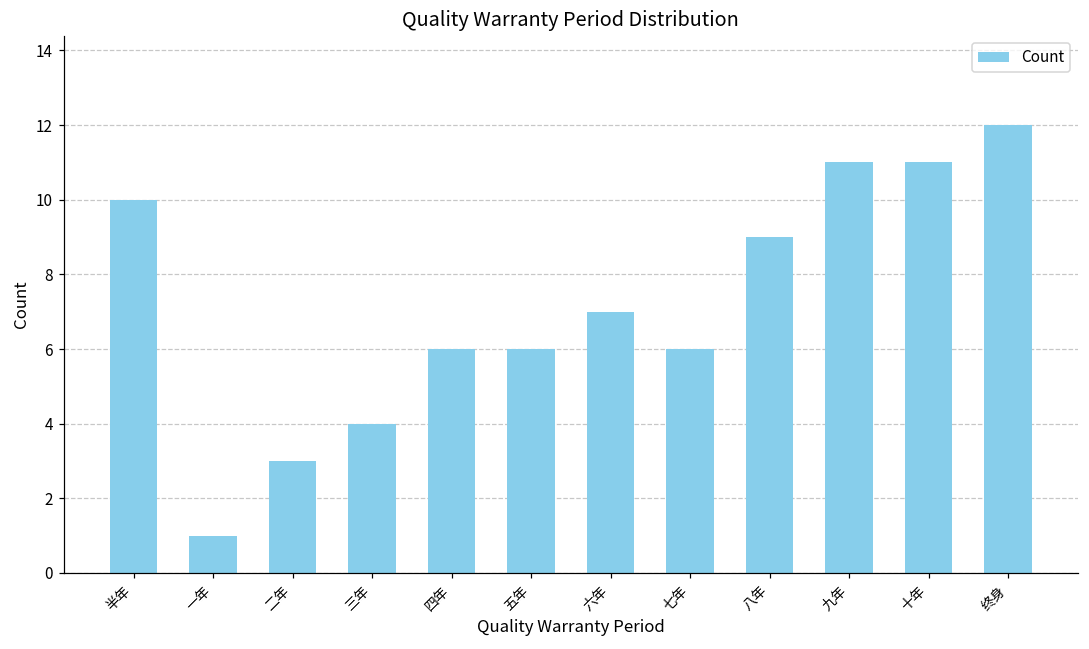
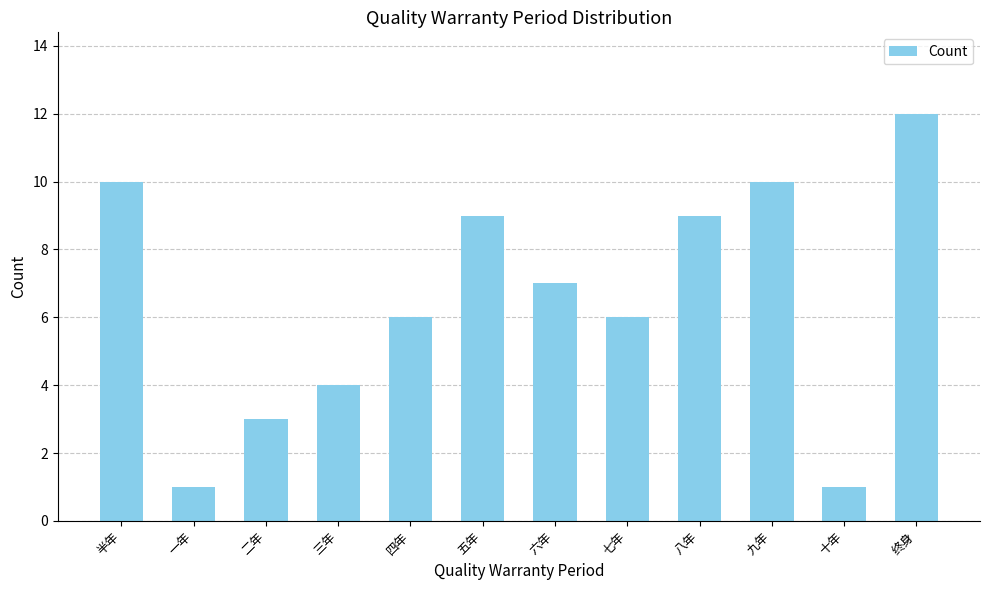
五年: 6 -> 9
九年: 11 -> 10
十年: 11 -> 1
